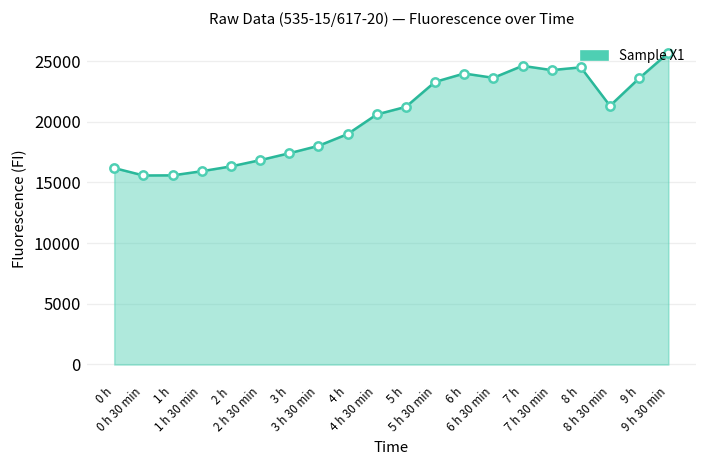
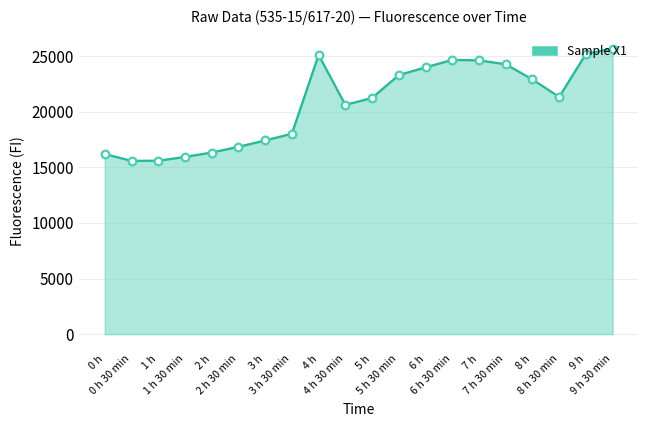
4 h: 19000 -> 25100
6 h 30 min: 23600 -> 24700
8 h: 24500 -> 22900
9 h: 23600 -> 25200
